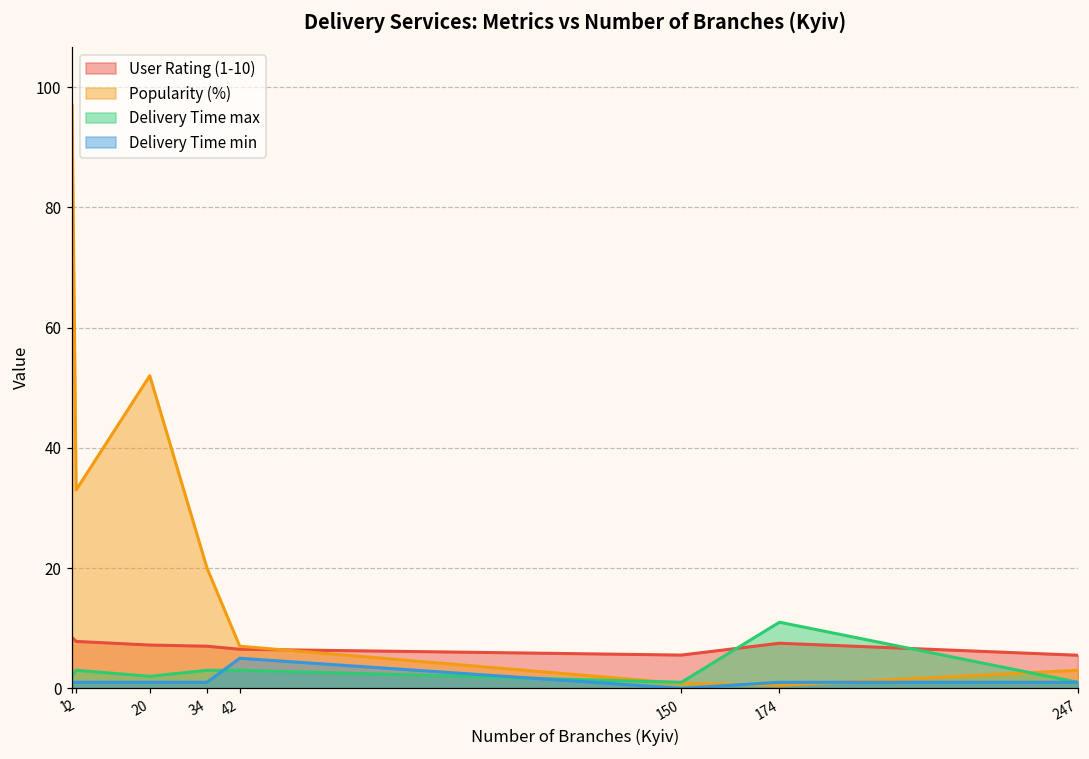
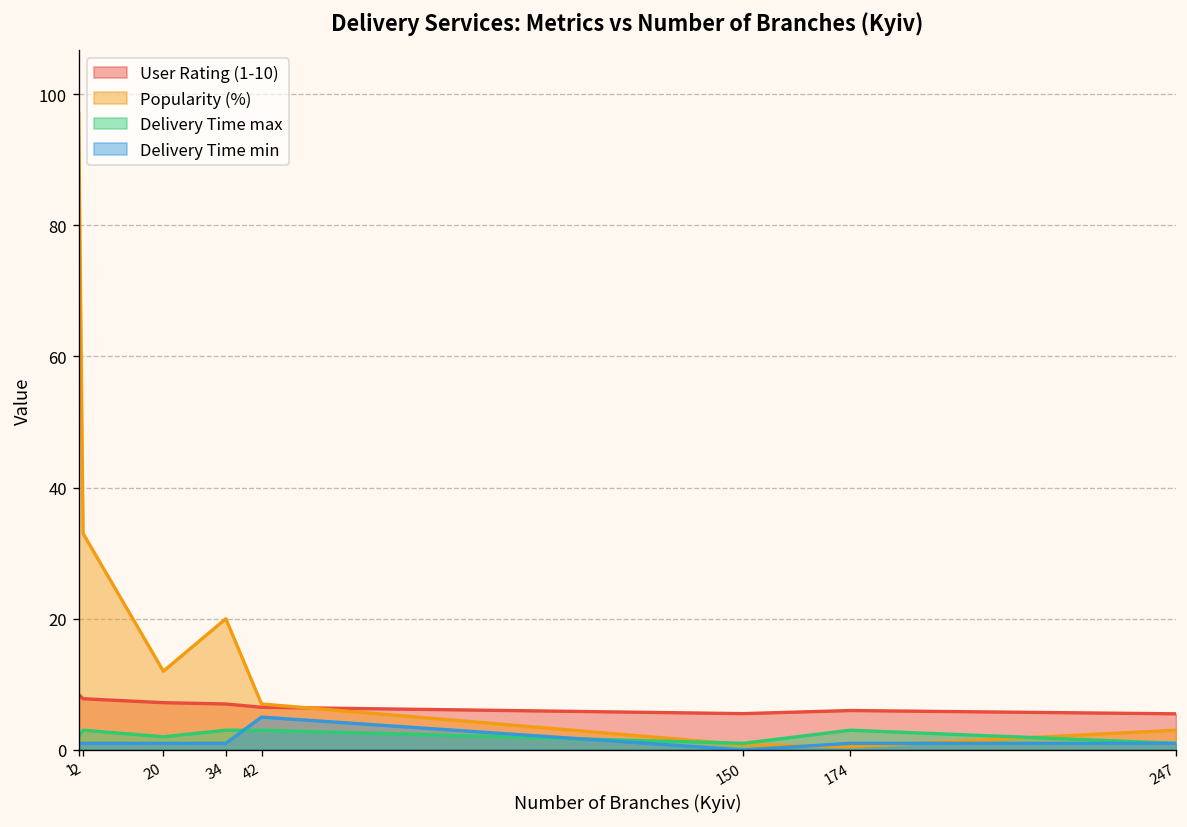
Popularity (%), 20: 52 -> 12
User Rating (1-10), 174: 8 -> 6
Delivery Time max, 174: 11 -> 3
